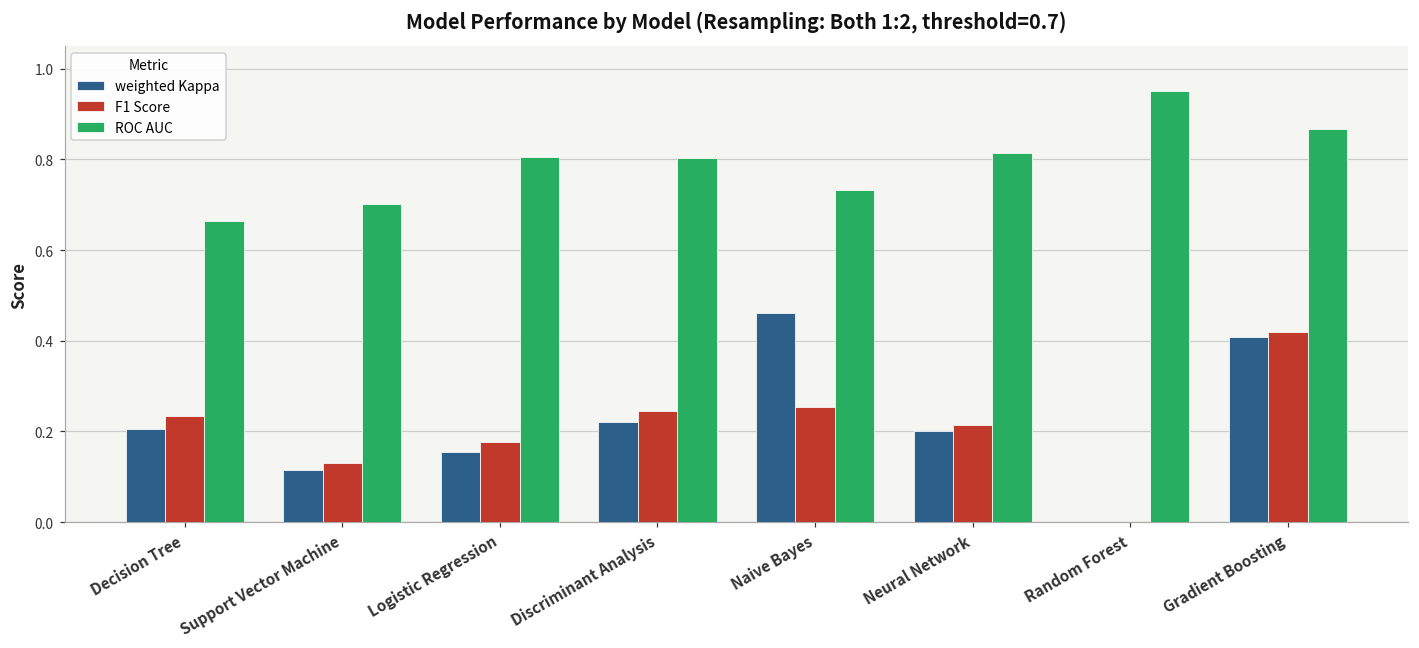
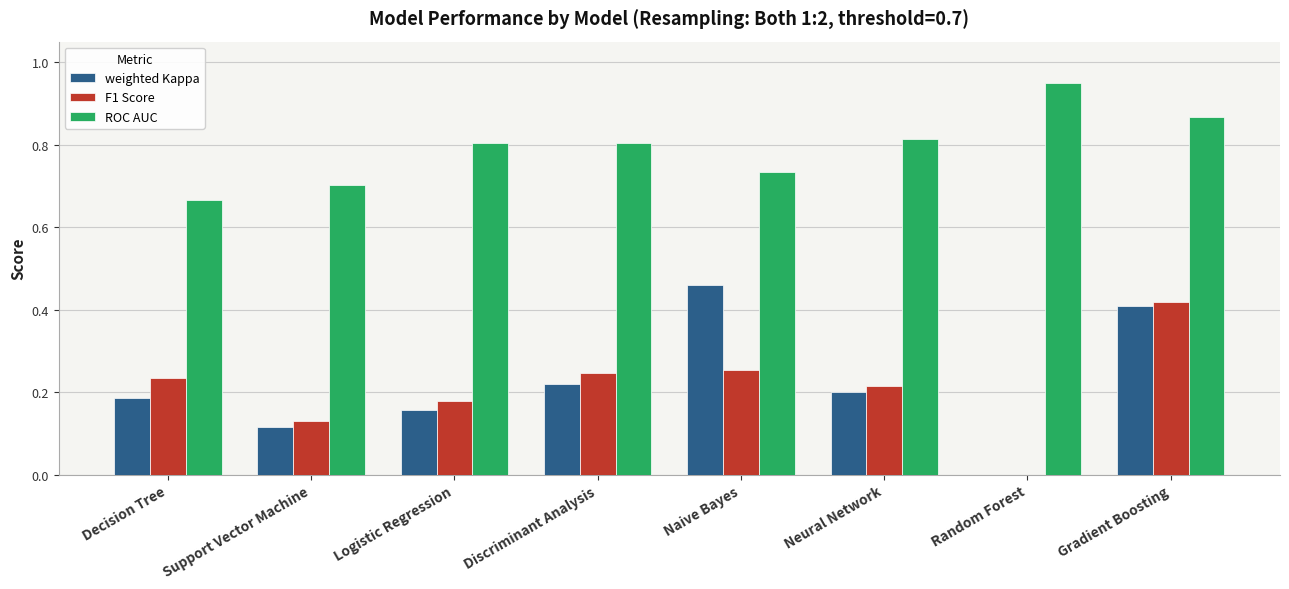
weighted Kappa, Decision Tree: 0.21 -> 0.19
